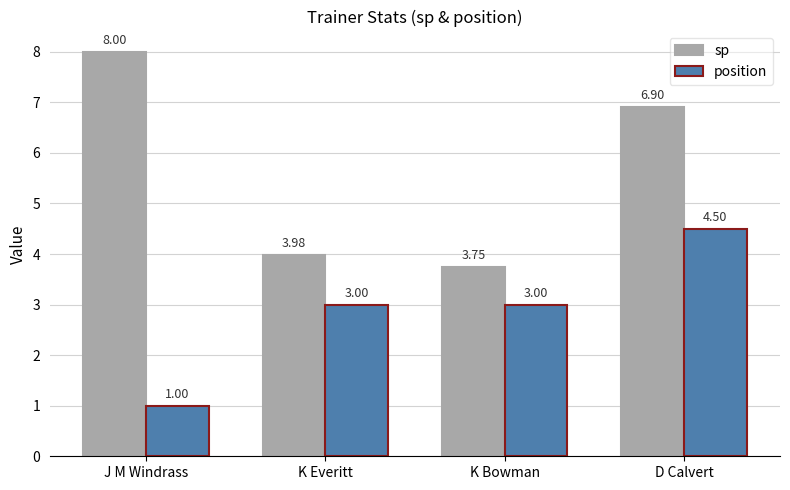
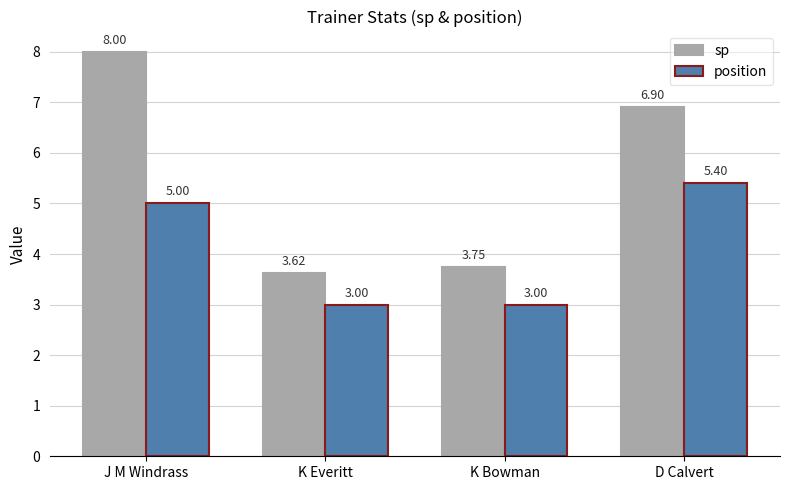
position, J M Windrass: 1.00 -> 5.00
sp, K Everitt: 3.98 -> 3.62
position, D Calvert: 4.50 -> 5.40
